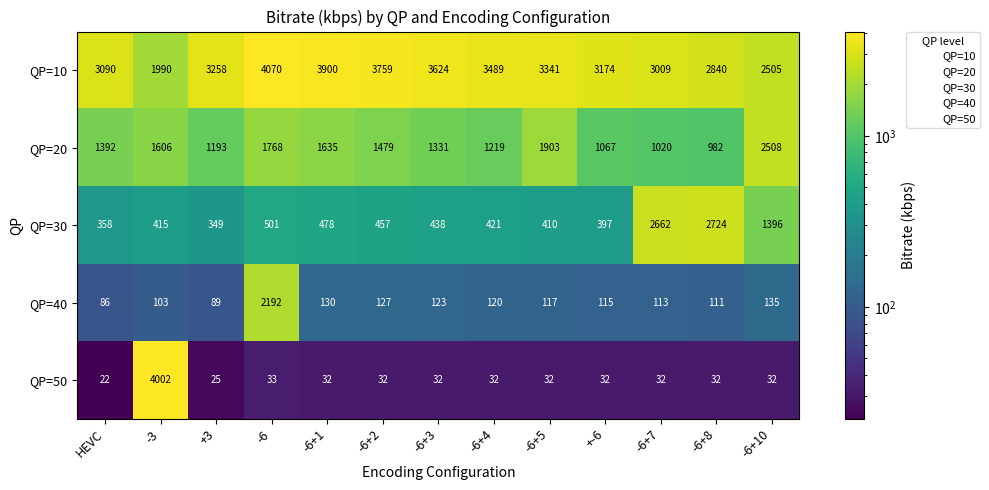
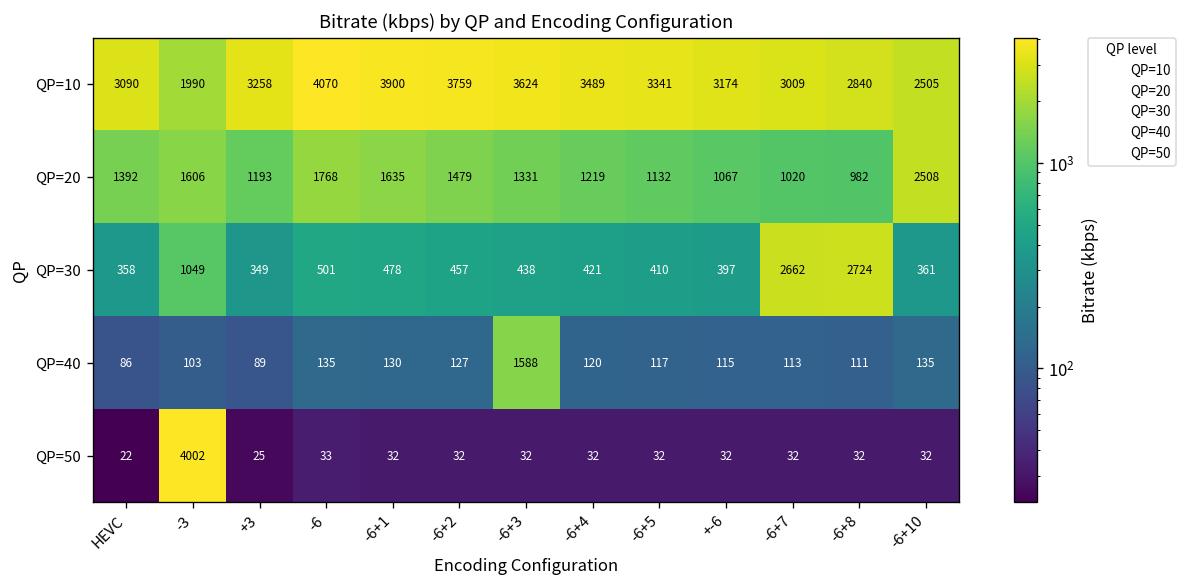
QP=20, -6+5: 1903 -> 1132
QP=30, -3: 415 -> 1049
QP=30, -6+10: 1396 -> 361
QP=40, -6: 2192 -> 135
QP=40, -6+3: 123 -> 1588
